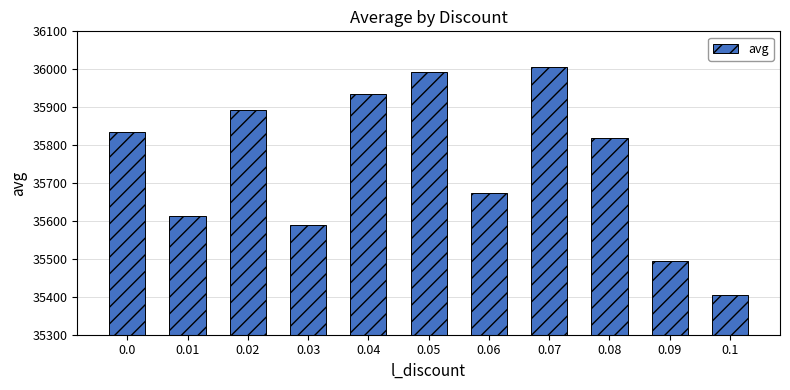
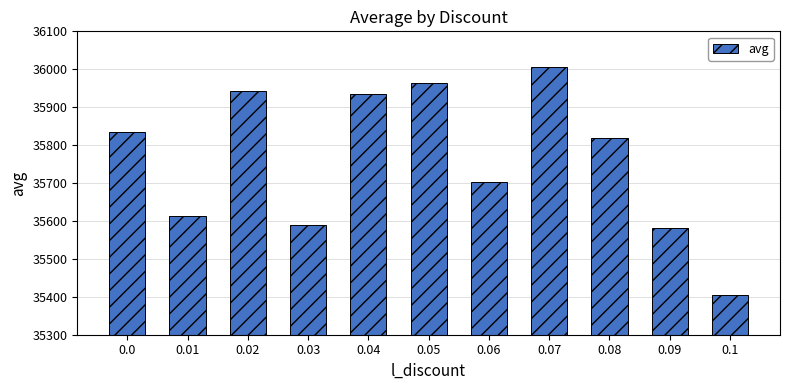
0.02: 35890 -> 35940
0.05: 35990 -> 35960
0.06: 35670 -> 35700
0.09: 35490 -> 35580
